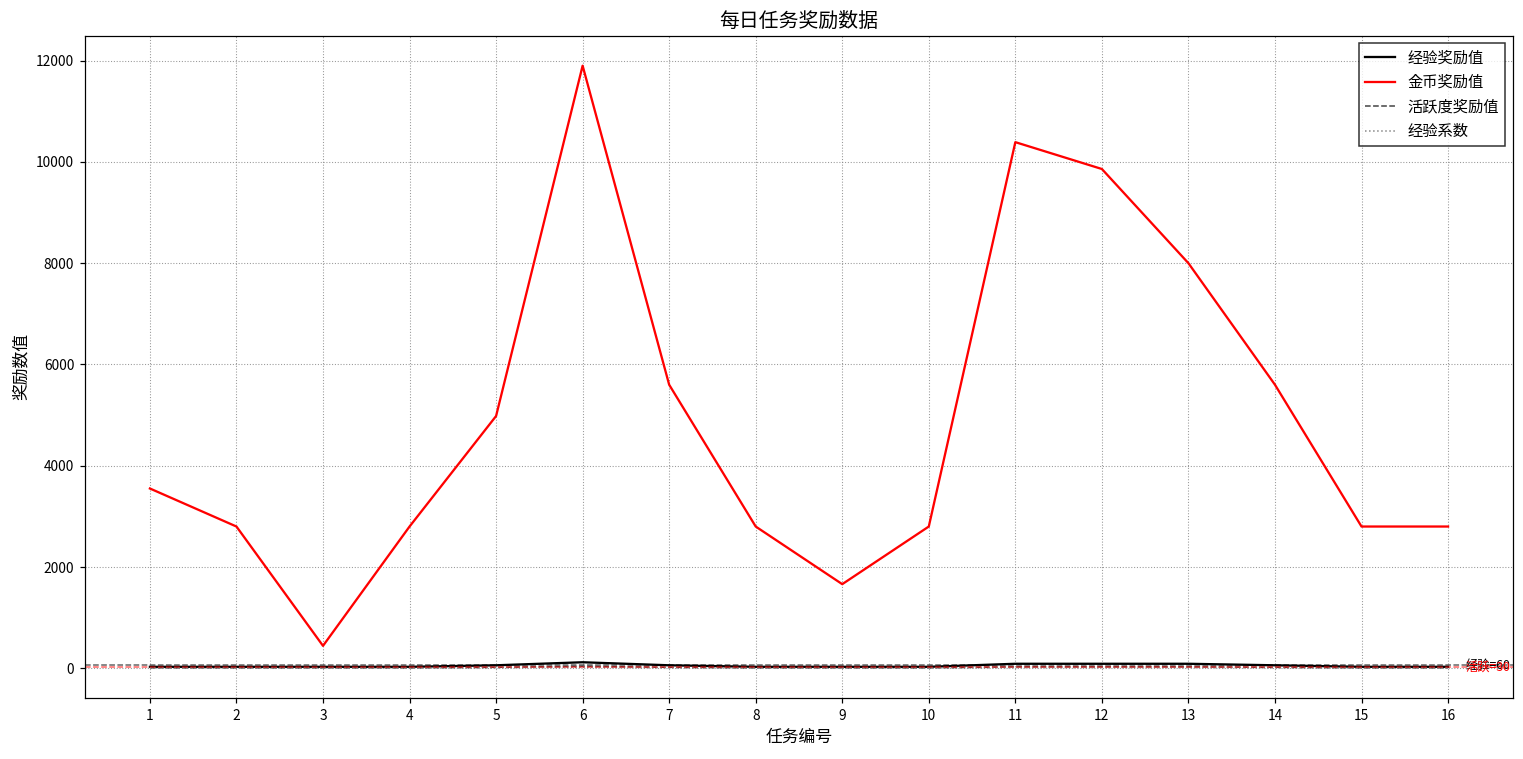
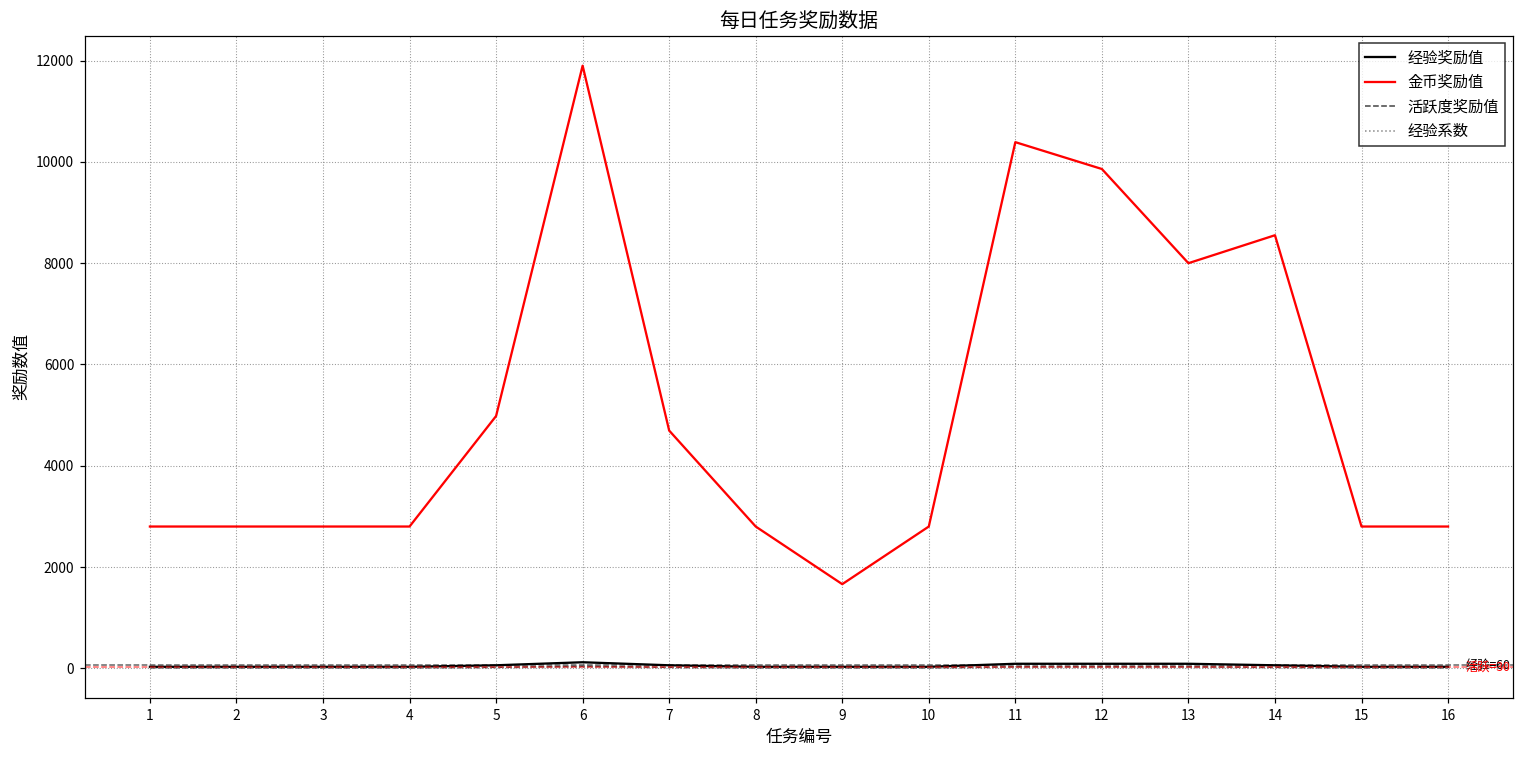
金币奖励值, 1: 3600 -> 2800
金币奖励值, 3: 400 -> 2800
金币奖励值, 7: 5600 -> 4700
金币奖励值, 14: 5600 -> 8600
